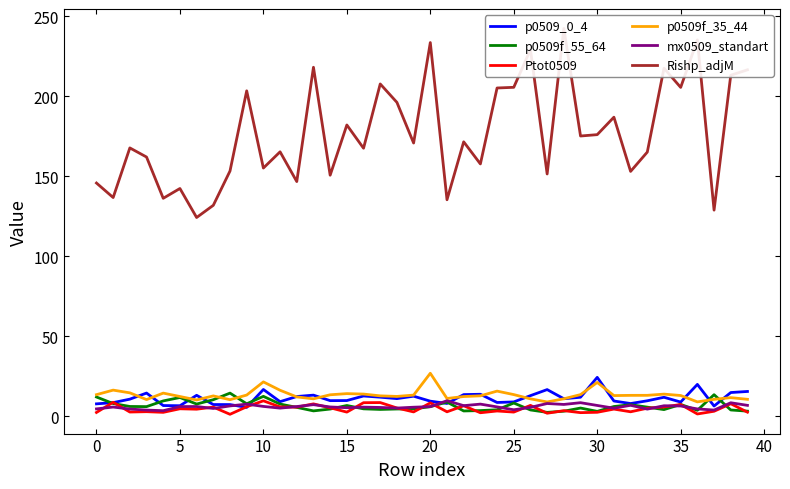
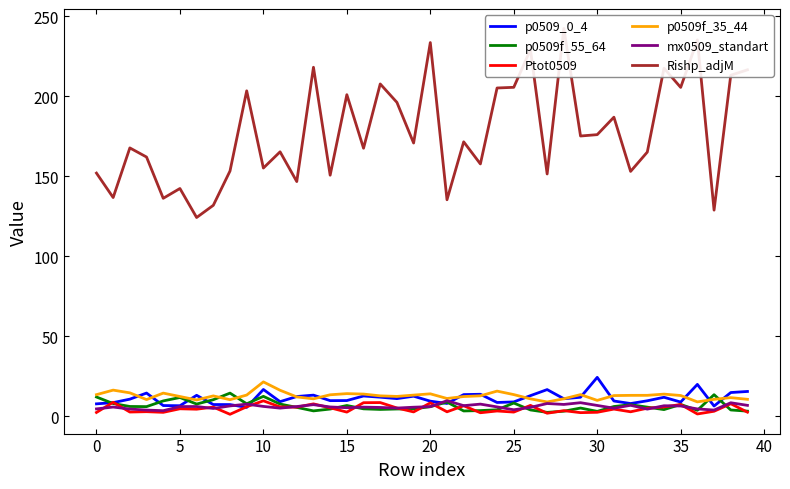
Rishp_adjM, 0: 146 -> 152
Rishp_adjM, 15: 182 -> 201
p0509f_35_44, 20: 27 -> 14
p0509f_35_44, 30: 21 -> 10
